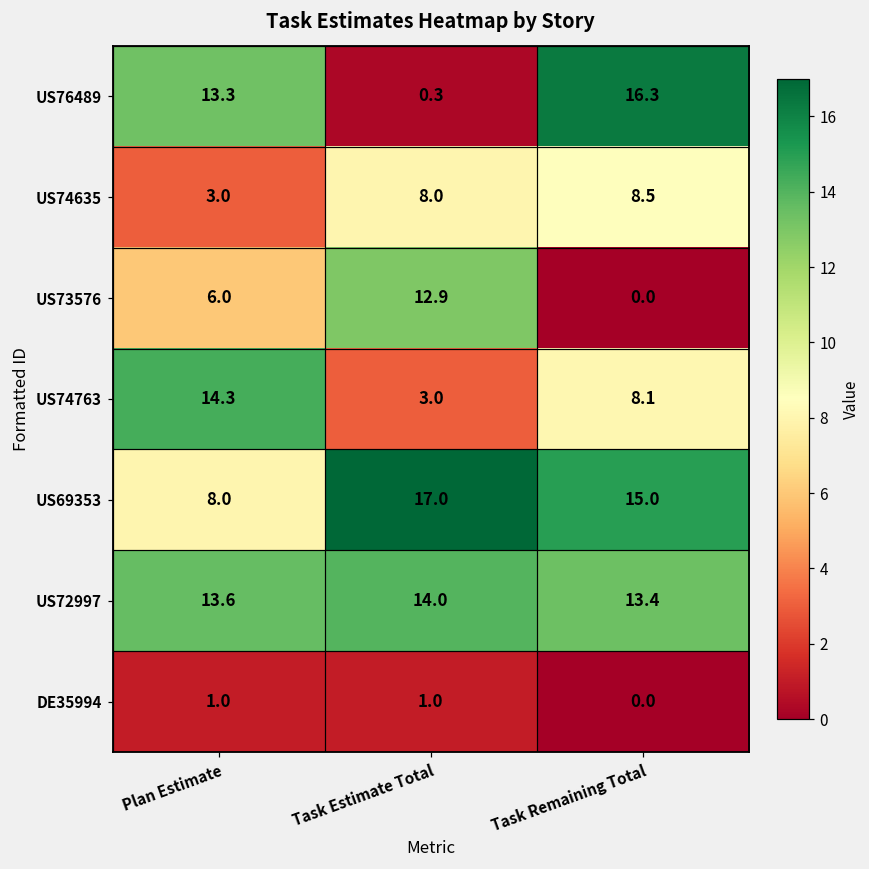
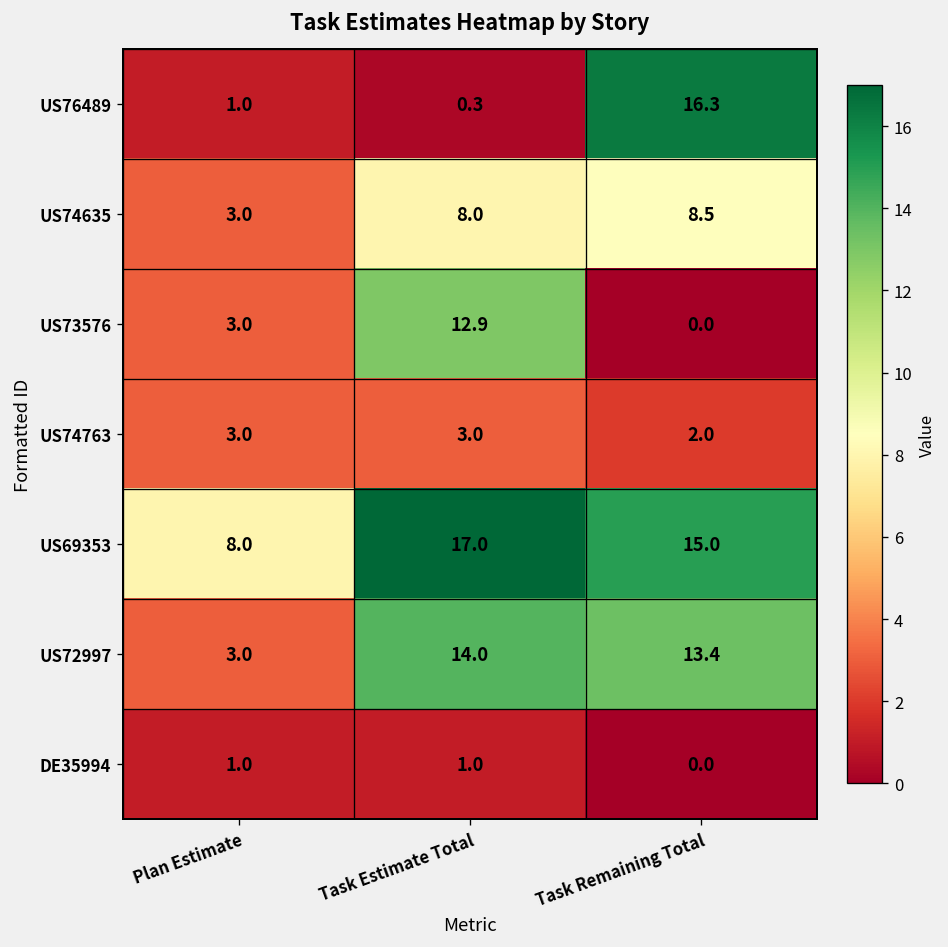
US76489, Plan Estimate: 13.3 -> 1.0
US73576, Plan Estimate: 6.0 -> 3.0
US74763, Plan Estimate: 14.3 -> 3.0
US74763, Task Remaining Total: 8.1 -> 2.0
US72997, Plan Estimate: 13.6 -> 3.0
